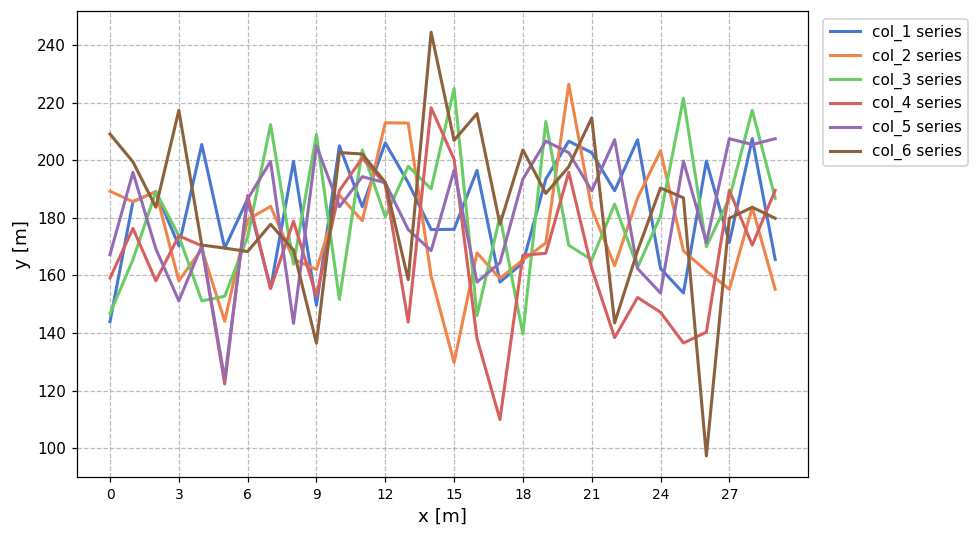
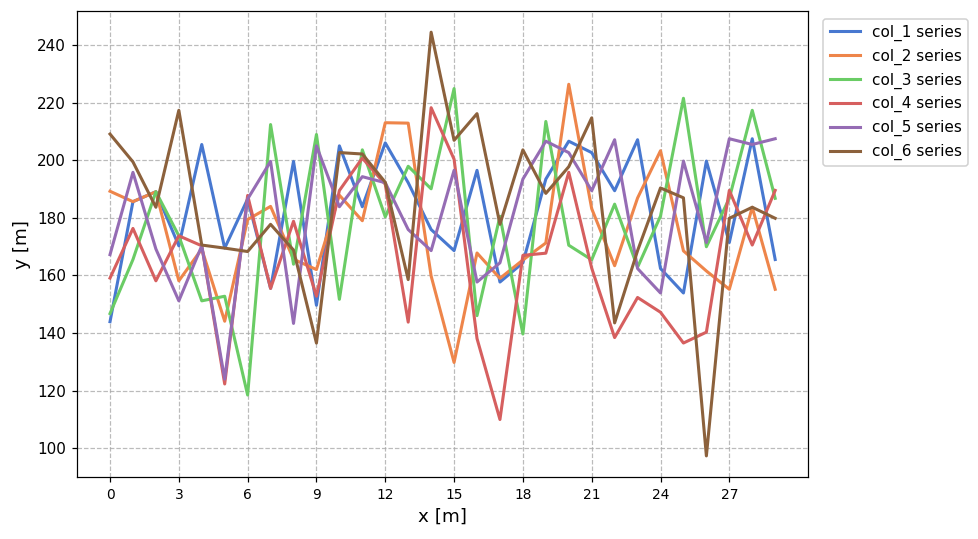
col_3 series, 6: 173 -> 118
col_1 series, 15: 176 -> 169
